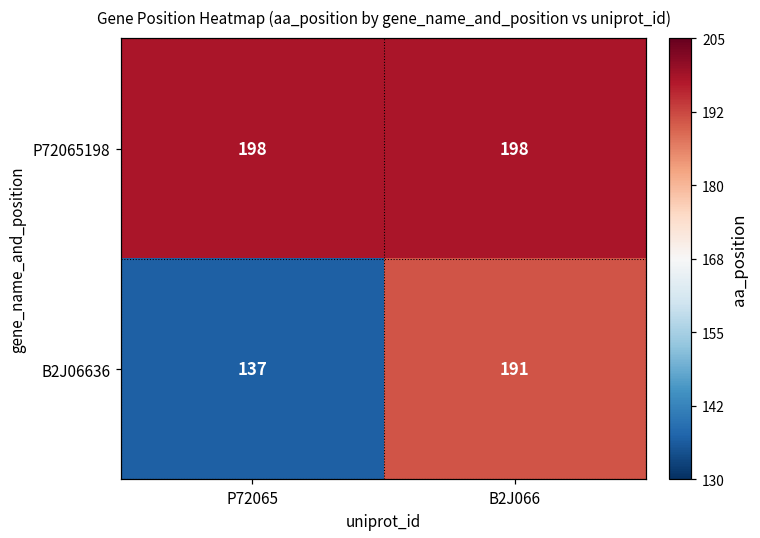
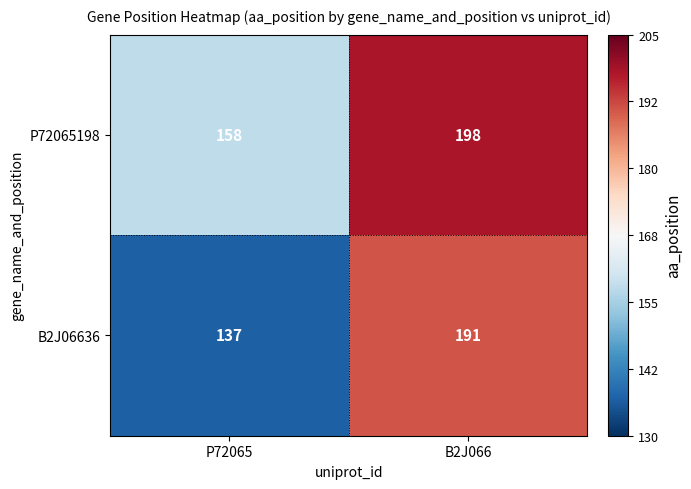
P72065198, P72065: 198 -> 158
